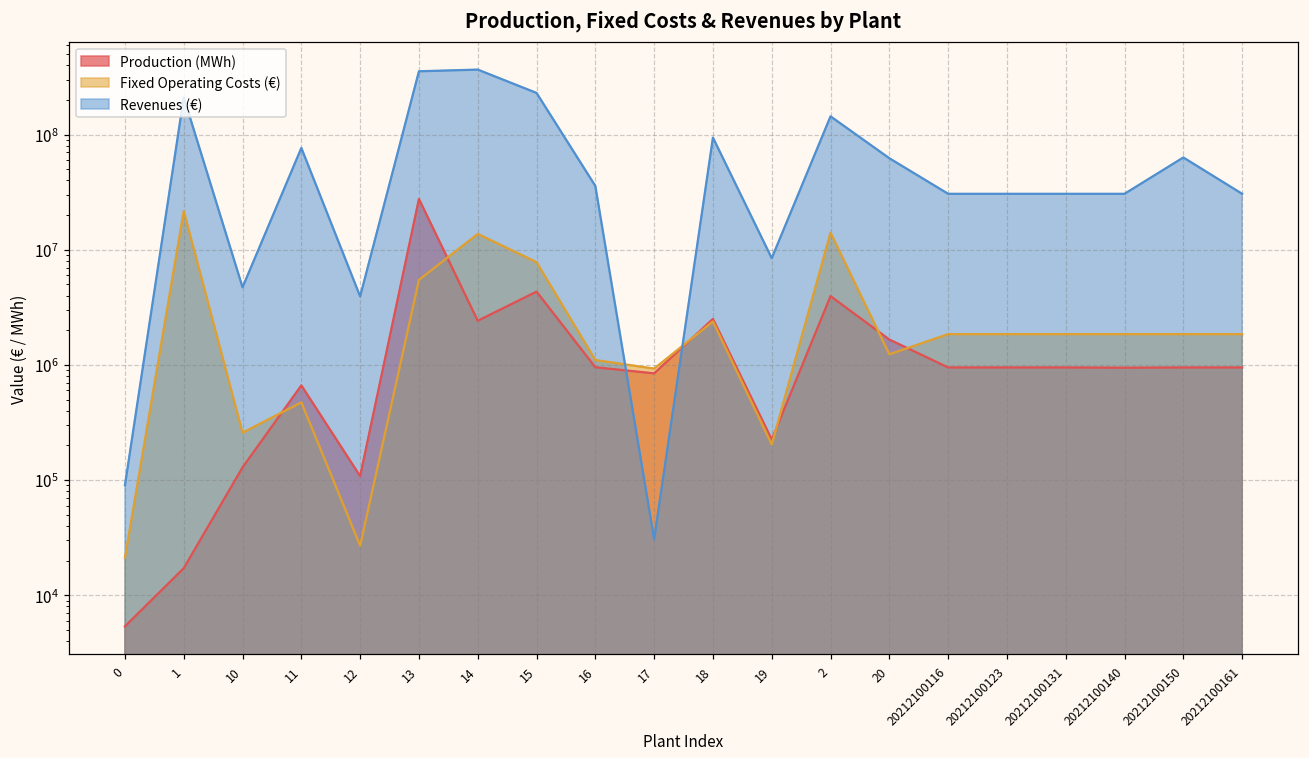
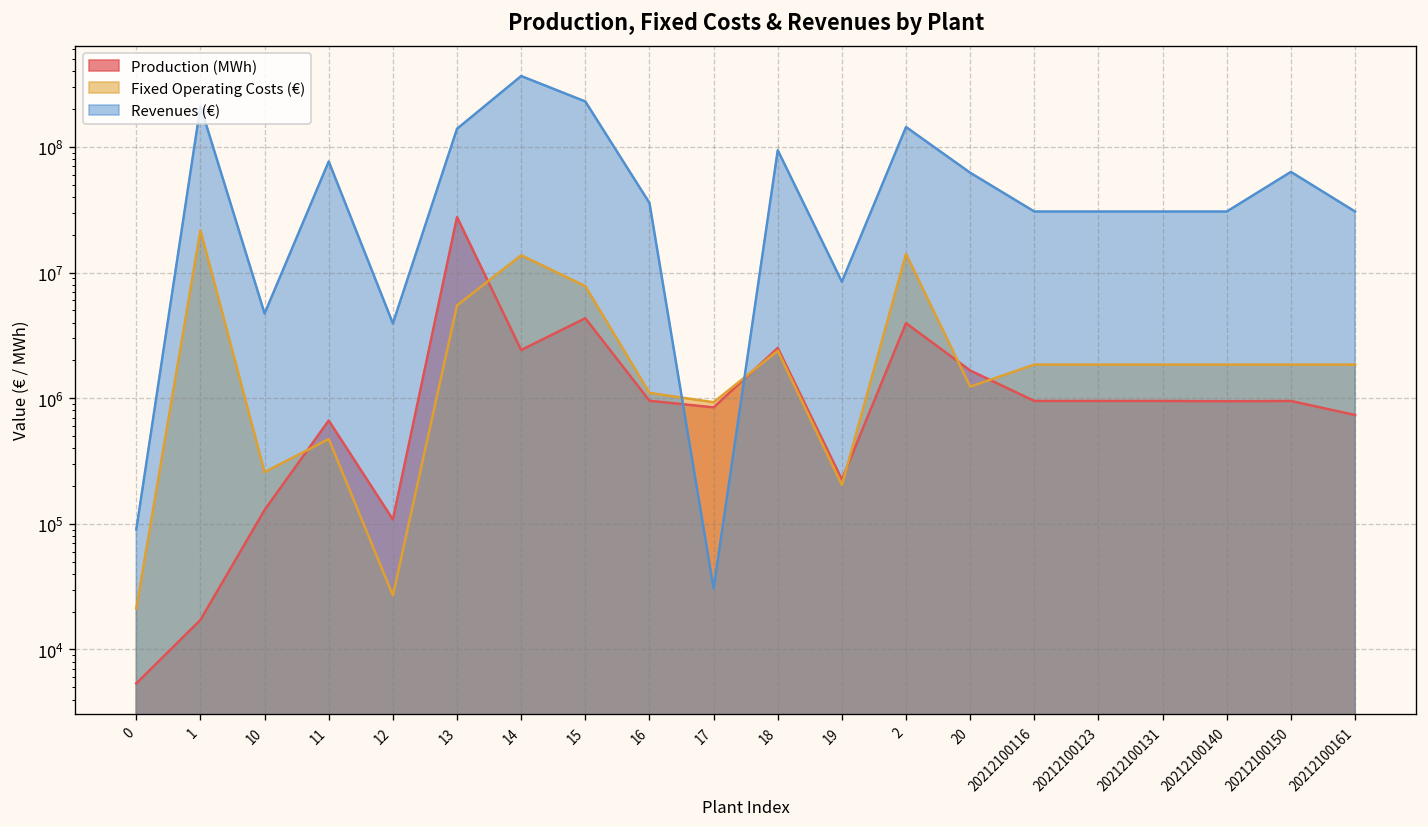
Revenues (€), 13: 350000000 -> 140000000
Production (MWh), 20212100161: 900000 -> 700000
